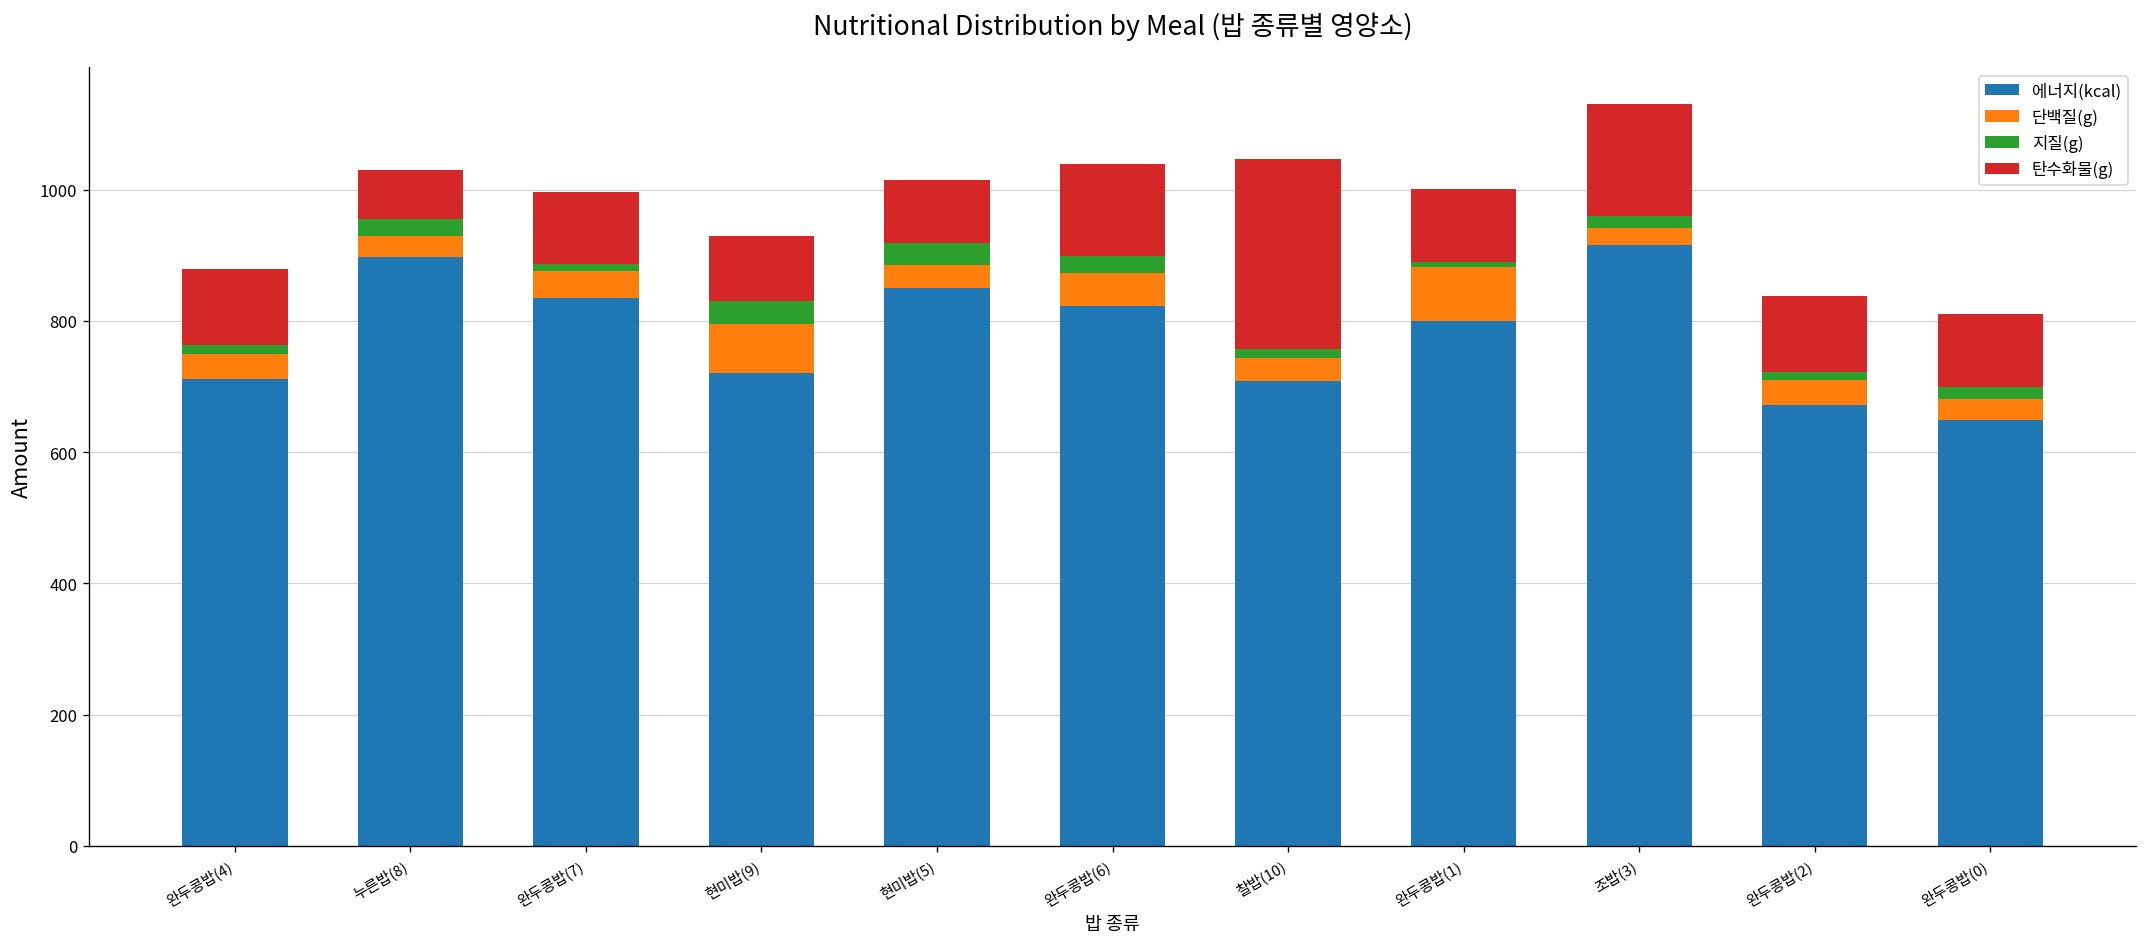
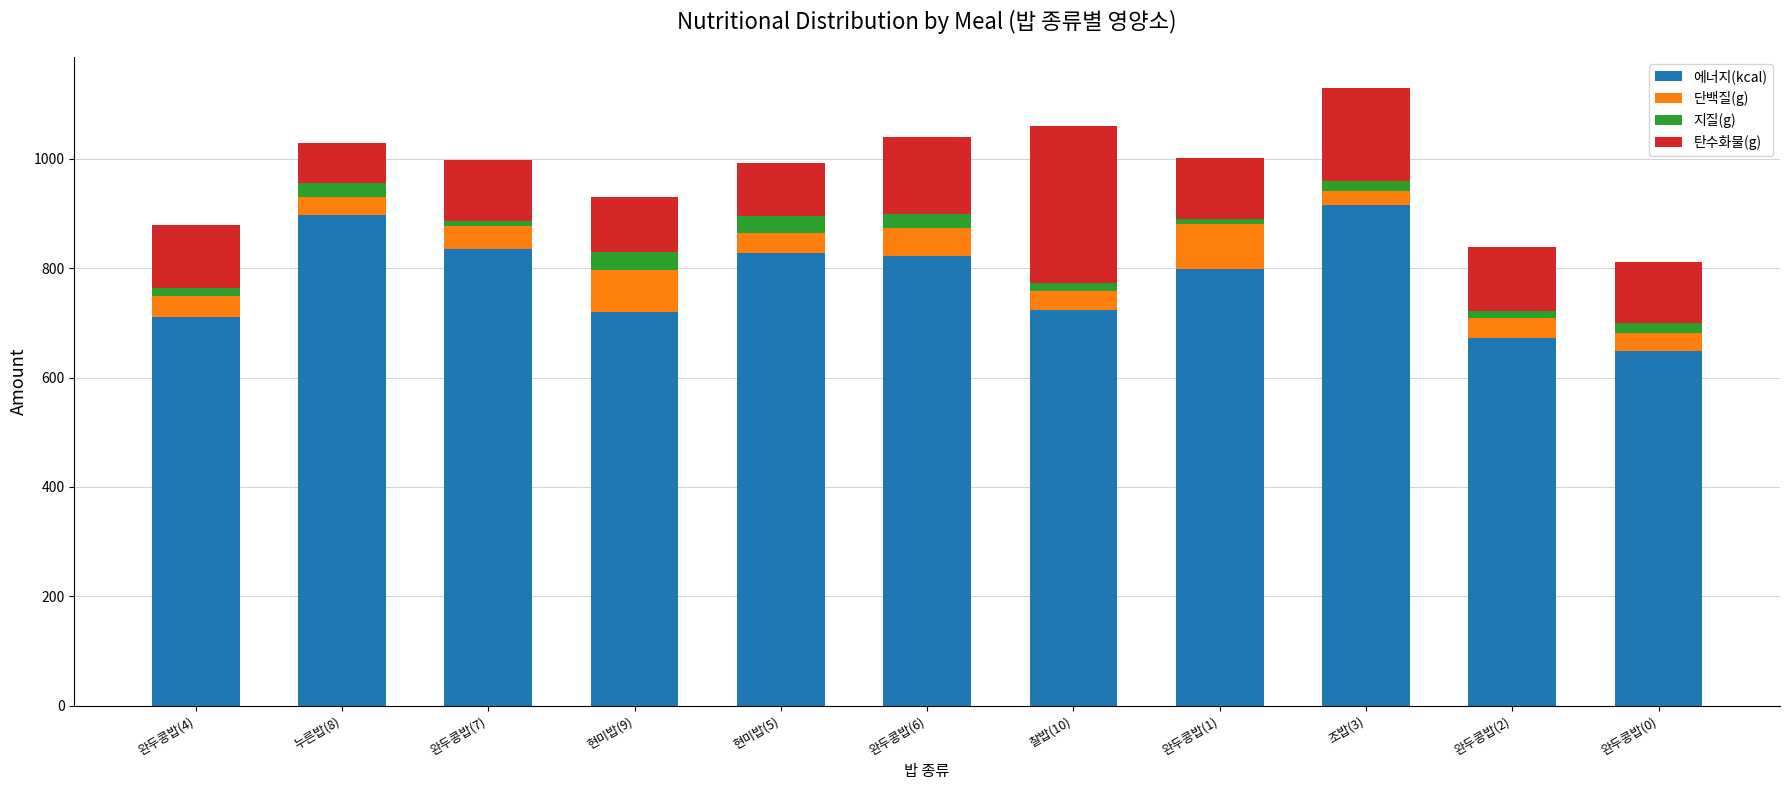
에너지(kcal), 현미밥(5): 850 -> 830
에너지(kcal), 찰밥(10): 710 -> 720
